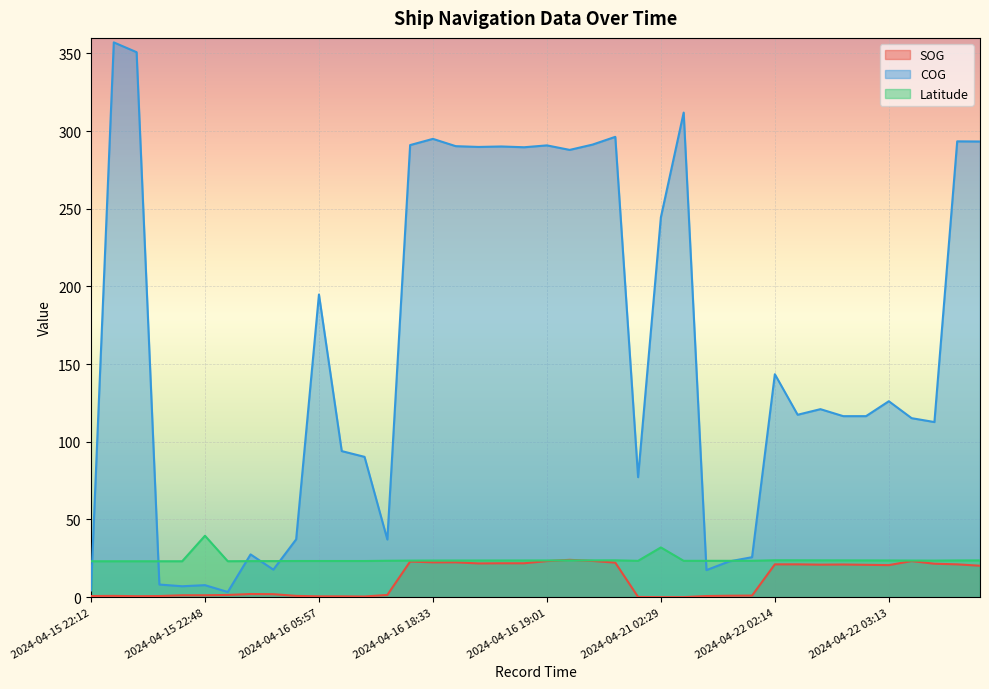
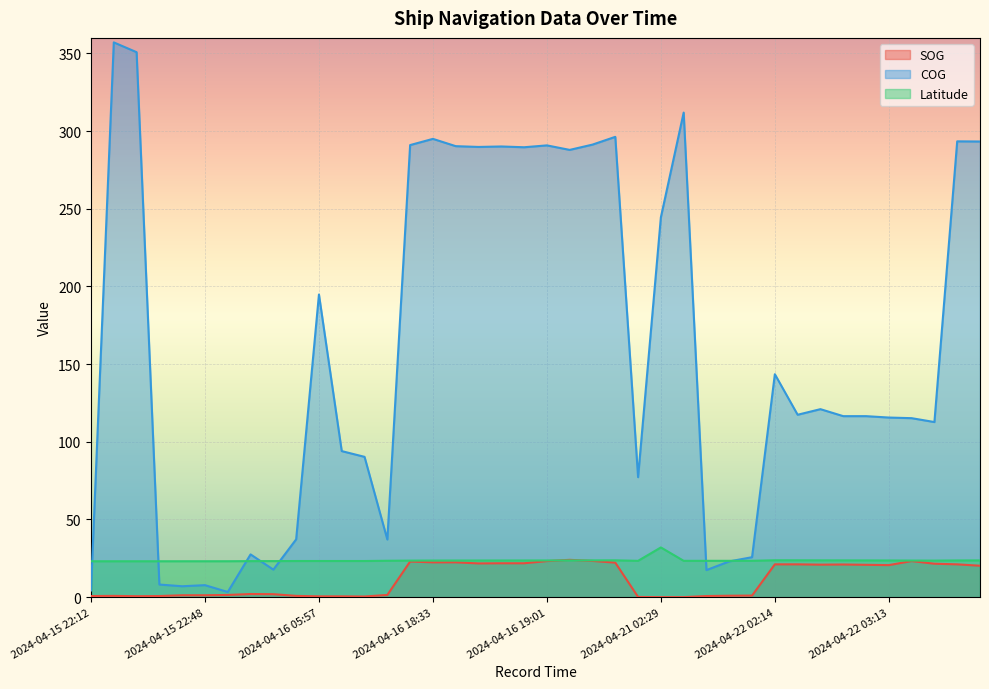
Latitude, 2024-04-15 22:48: 40 -> 23
COG, 2024-04-22 03:13: 126 -> 116
